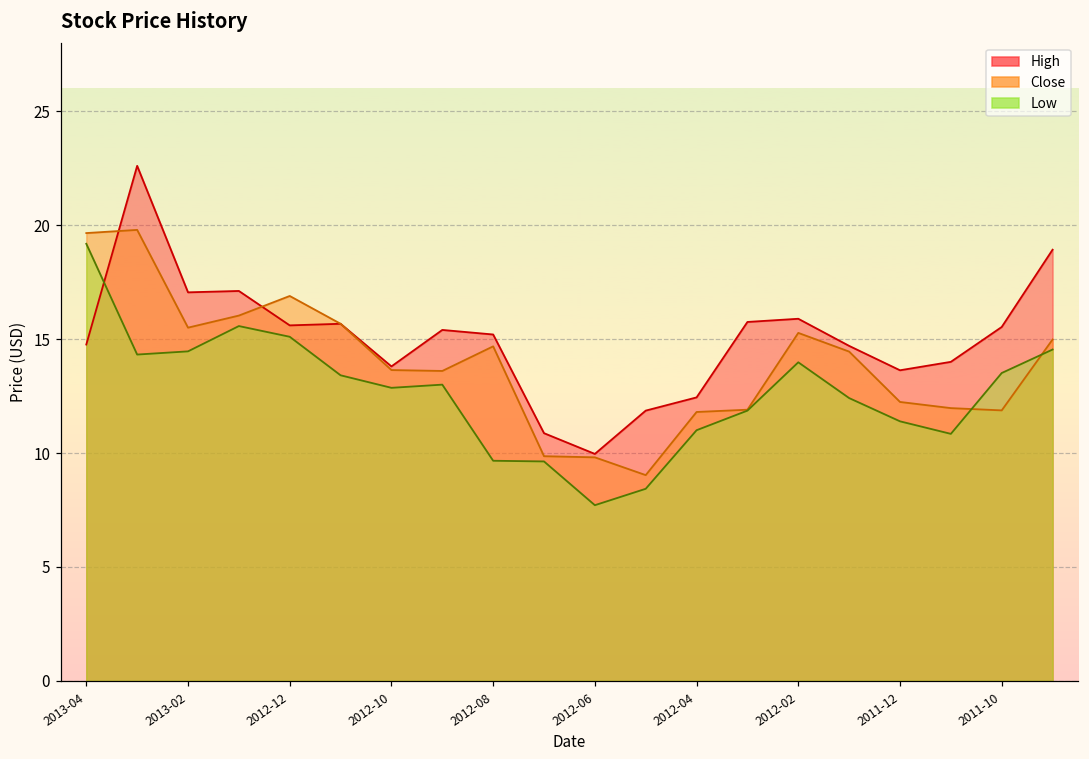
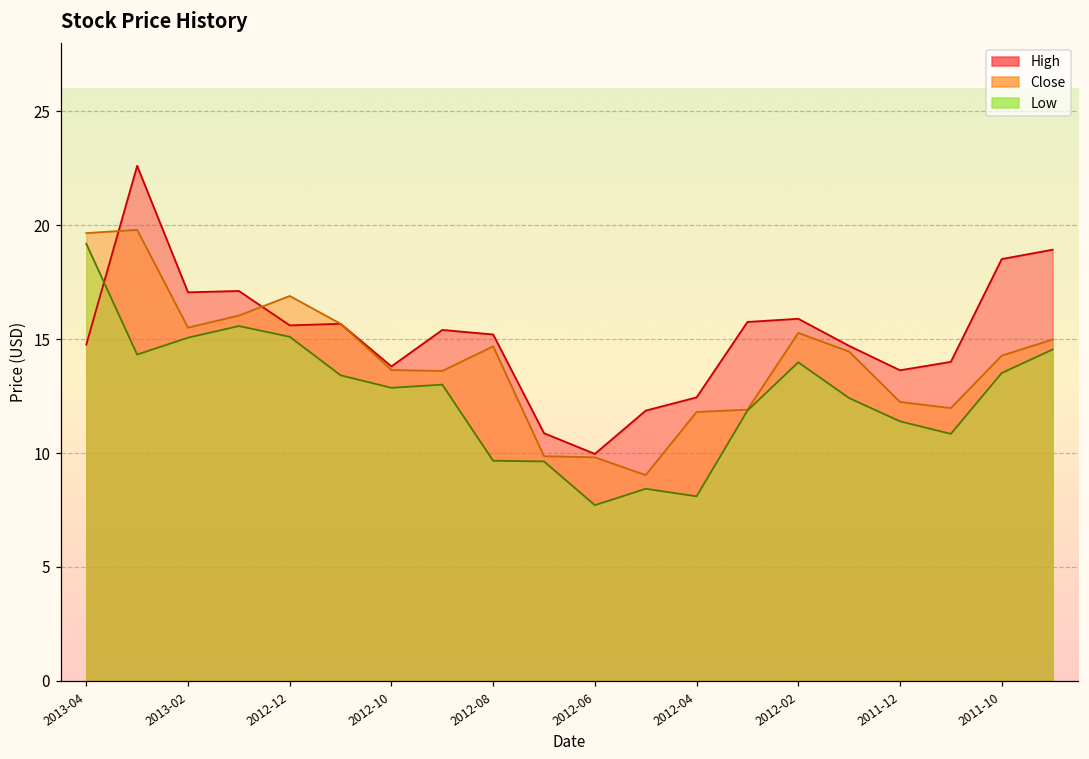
Low, 2013-02: 14.5 -> 15.1
Low, 2012-04: 11.0 -> 8.1
High, 2011-10: 15.5 -> 18.5
Close, 2011-10: 11.9 -> 14.3
